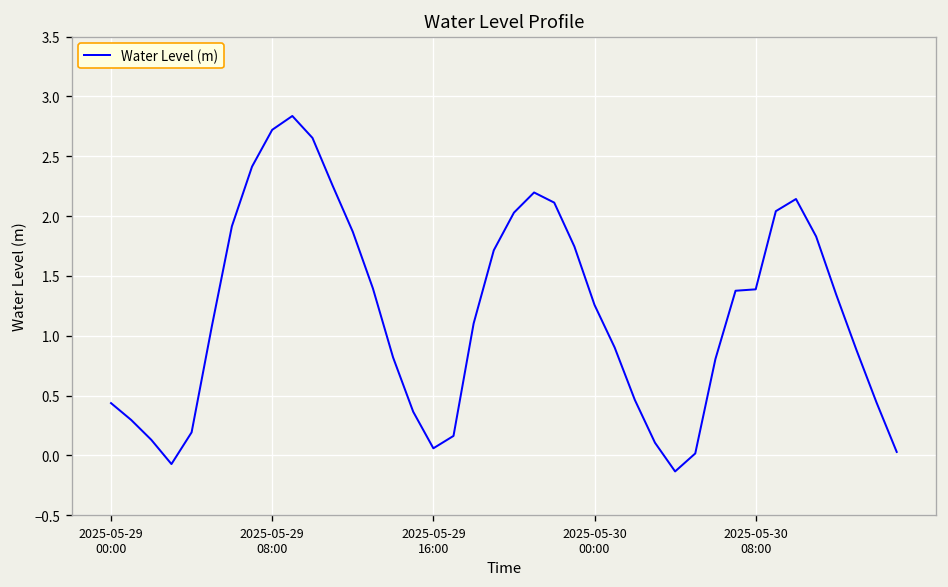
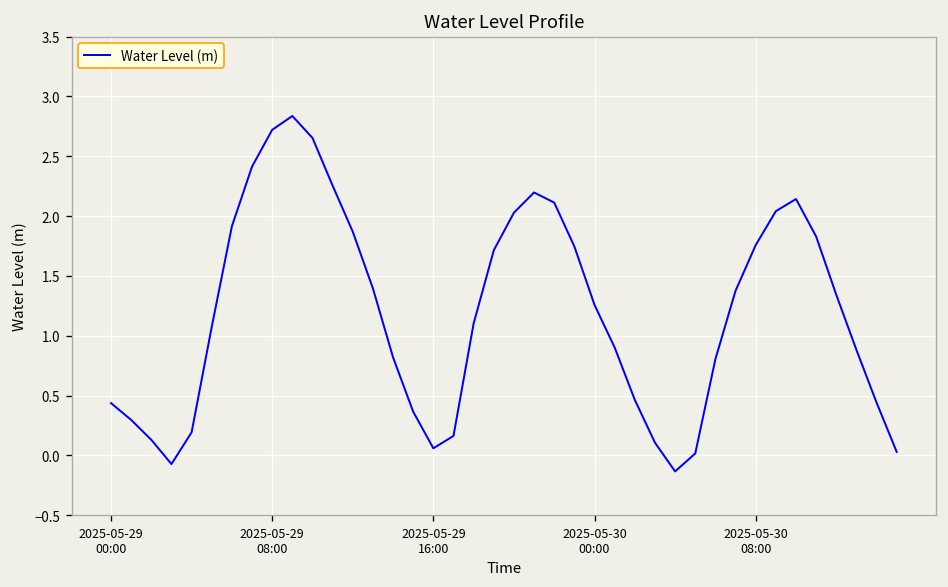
2025-05-30 08:00: 1.4 -> 1.8
